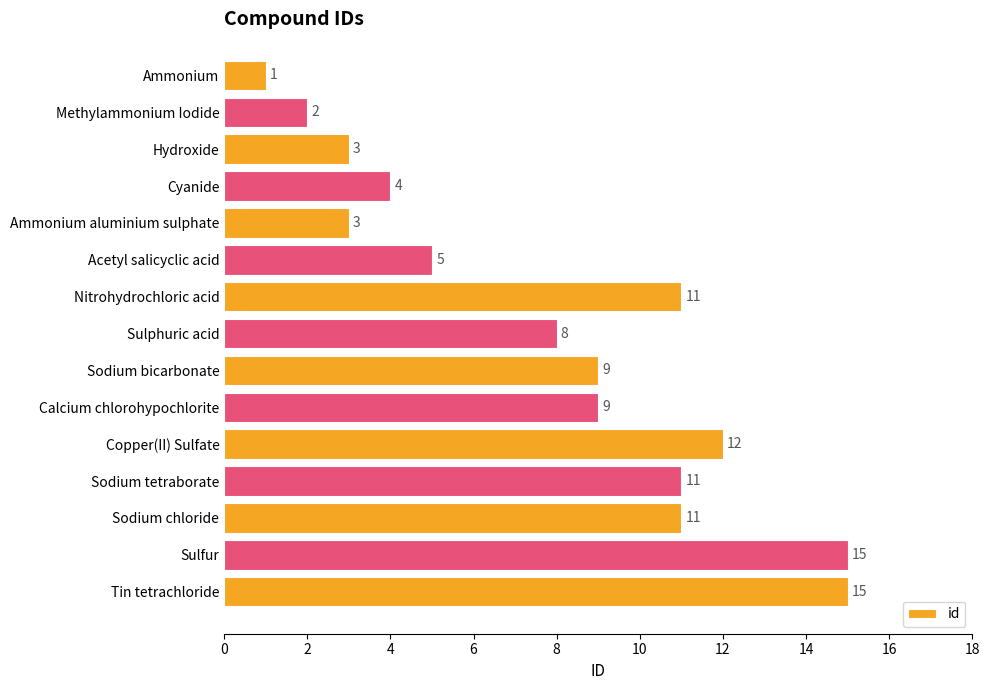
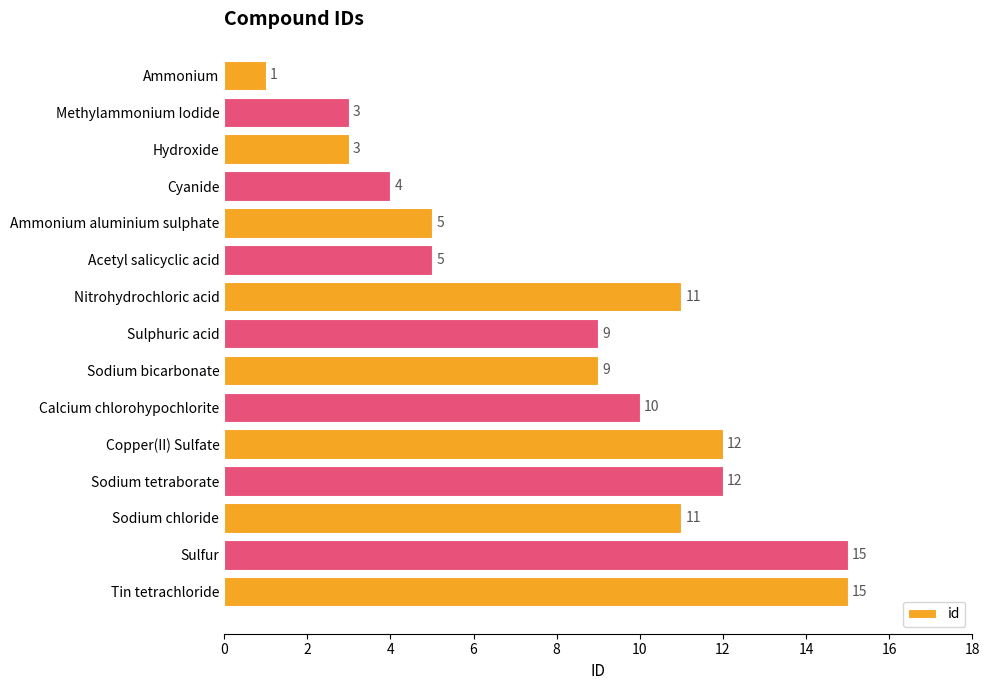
Methylammonium Iodide: 2 -> 3
Ammonium aluminium sulphate: 3 -> 5
Sulphuric acid: 8 -> 9
Calcium chlorohypochlorite: 9 -> 10
Sodium tetraborate: 11 -> 12
